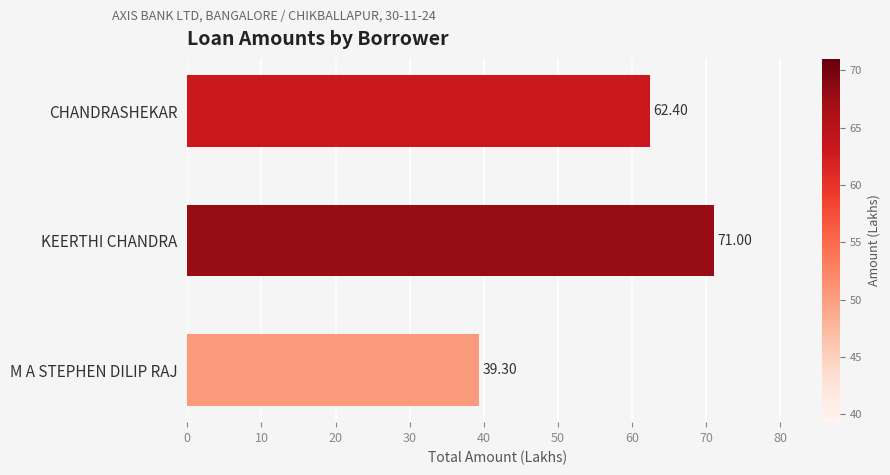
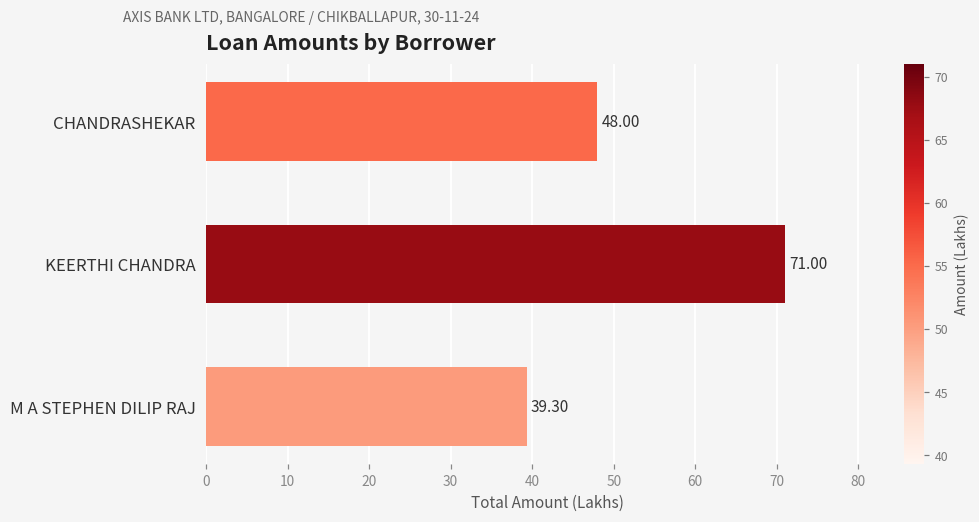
CHANDRASHEKAR: 62.40 -> 48.00
